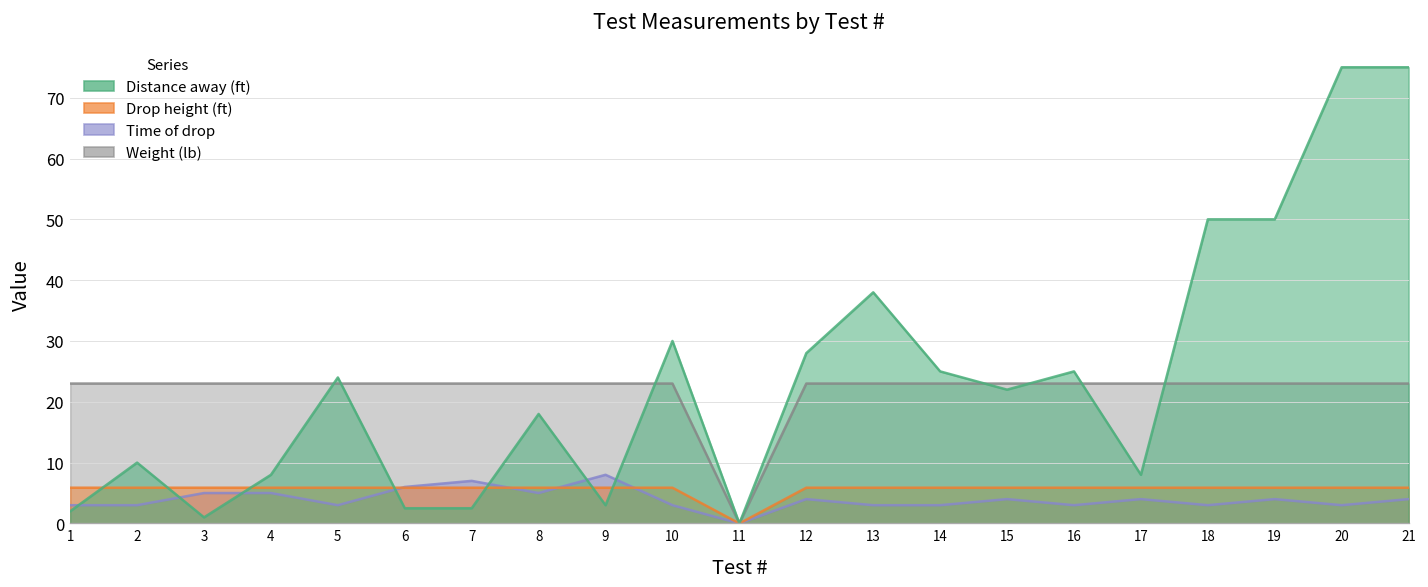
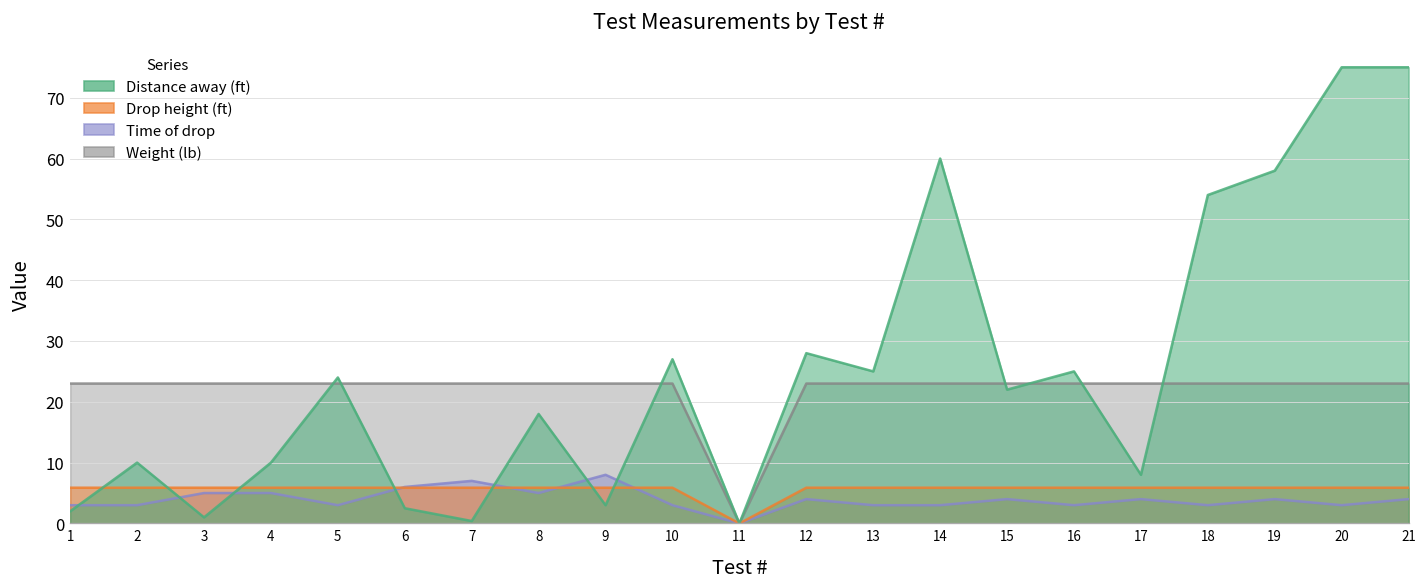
Distance away (ft), 4: 8 -> 10
Distance away (ft), 7: 3 -> 0
Distance away (ft), 10: 30 -> 27
Distance away (ft), 13: 38 -> 25
Distance away (ft), 14: 25 -> 60
Distance away (ft), 18: 50 -> 54
Distance away (ft), 19: 50 -> 58
